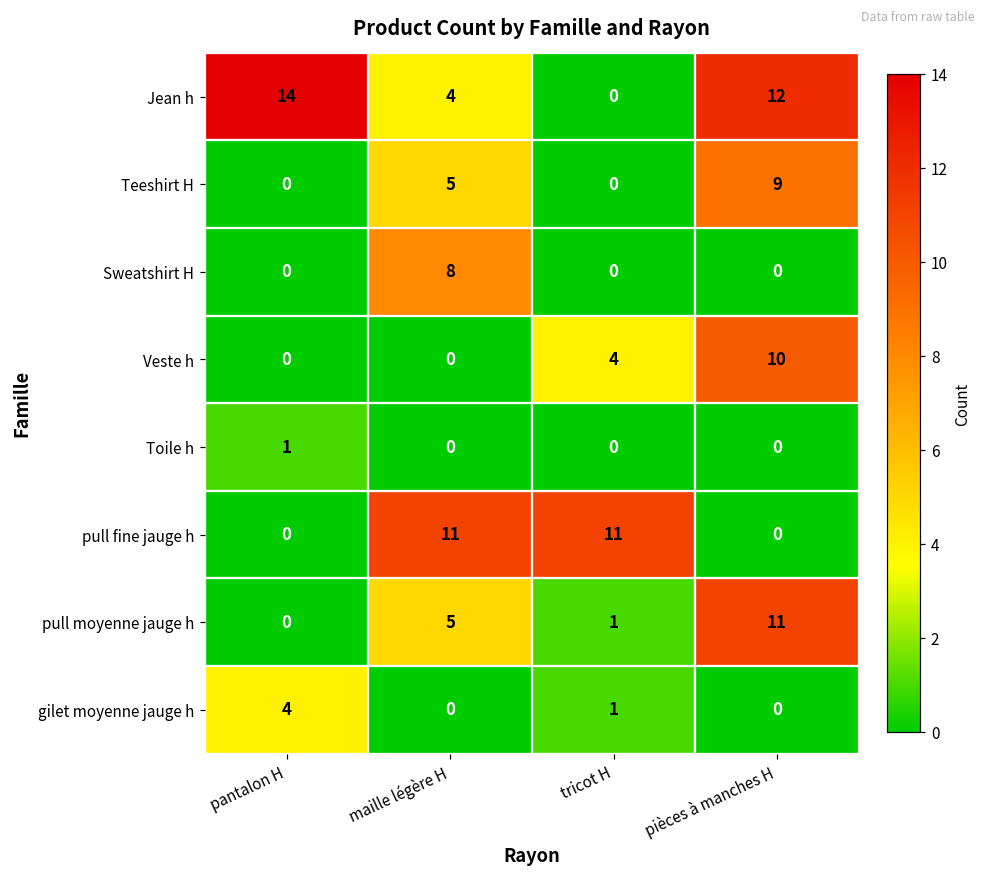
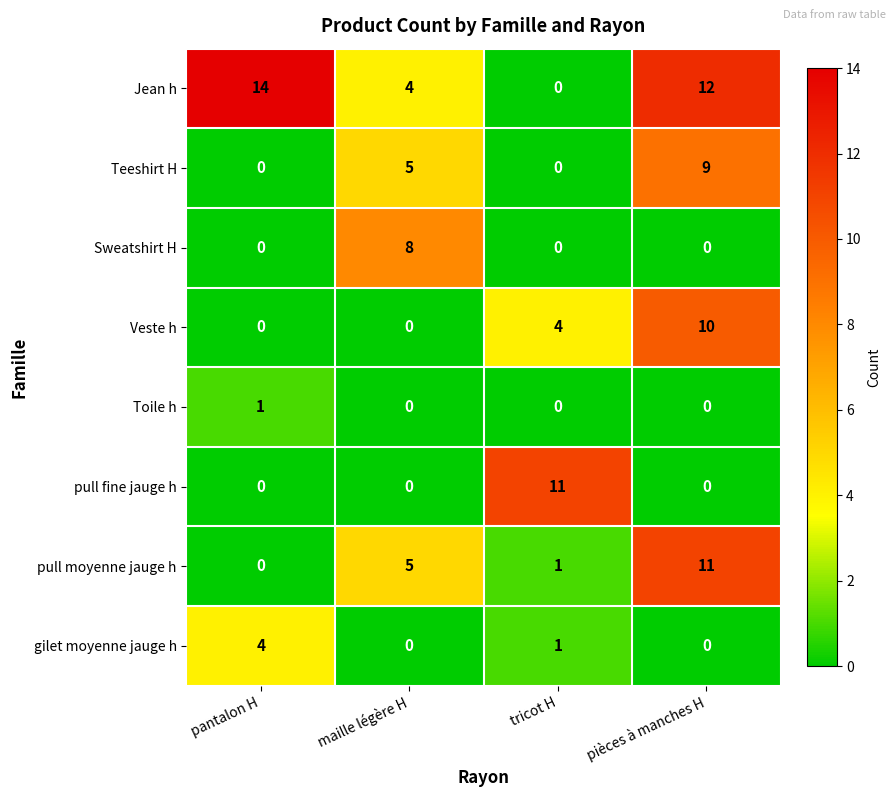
pull fine jauge h, maille légère H: 11 -> 0
